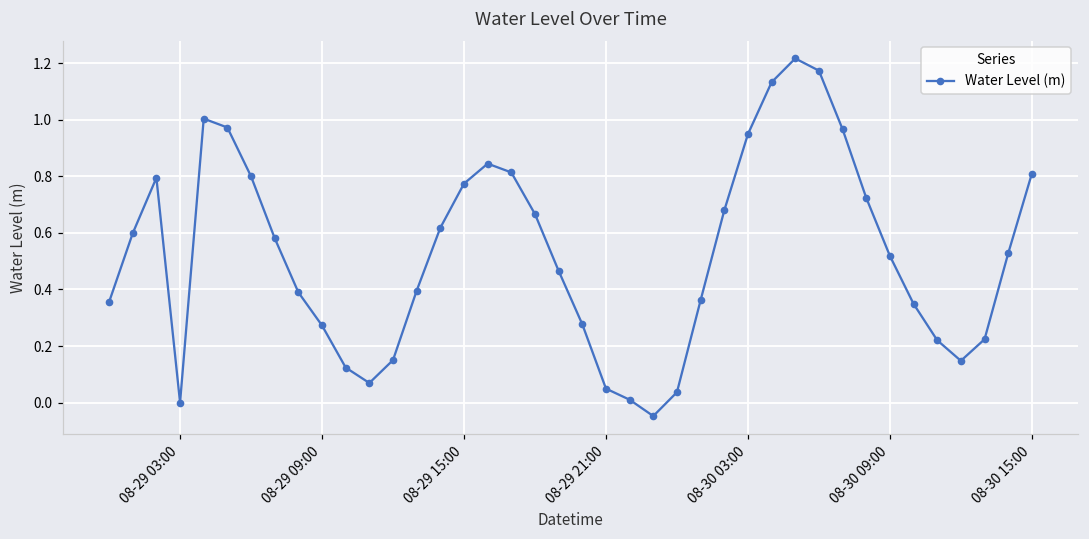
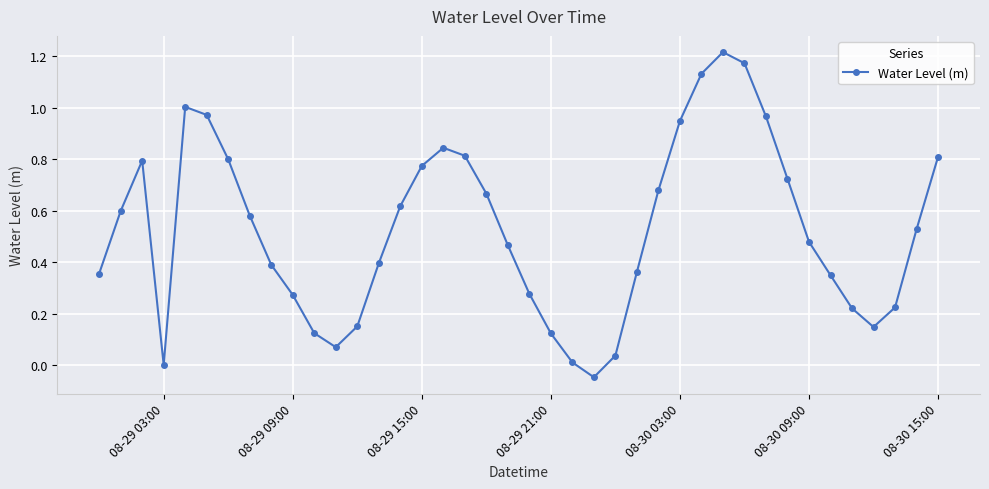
08-29 21:00: 0.05 -> 0.12
08-30 09:00: 0.52 -> 0.48
